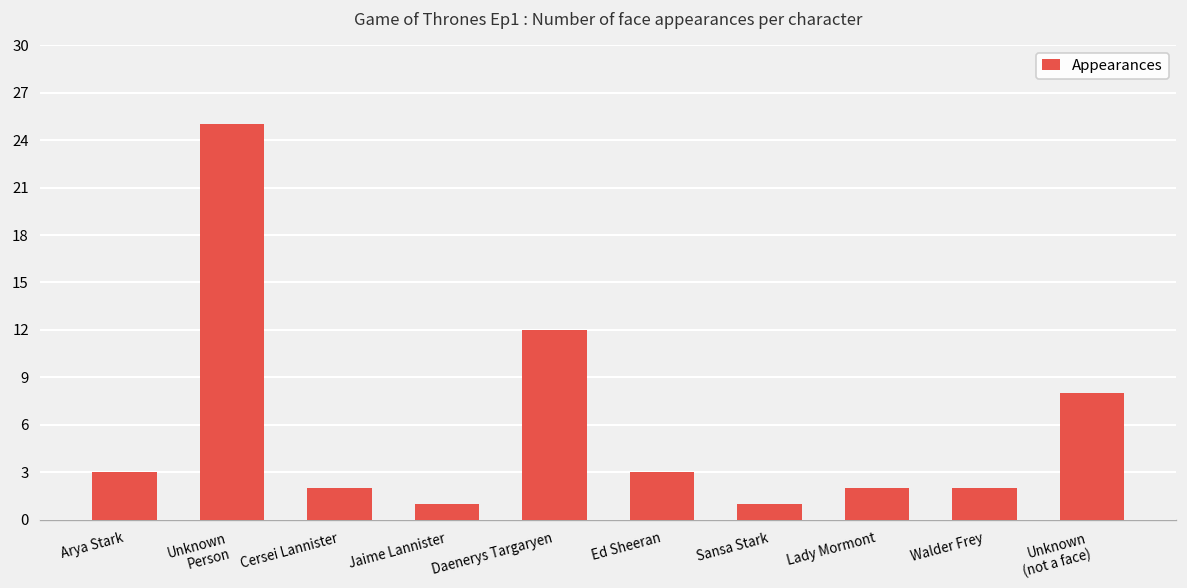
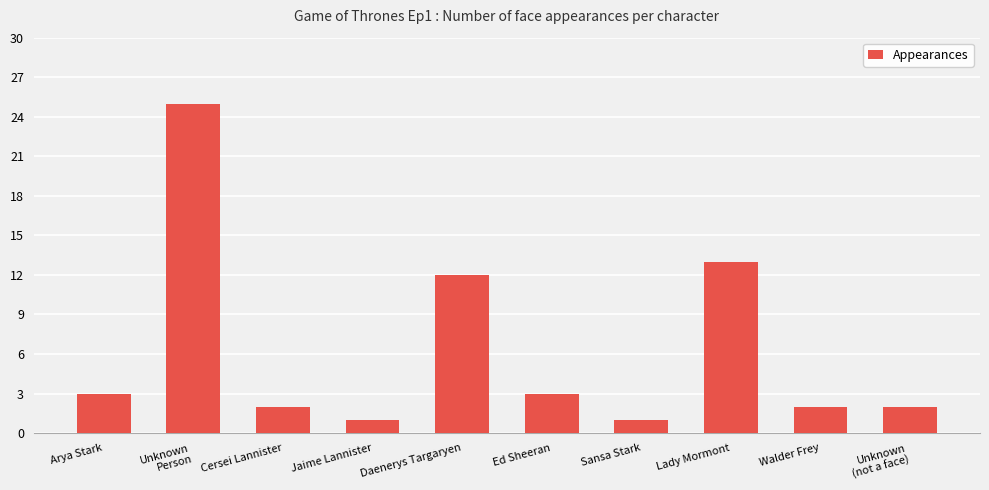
Lady Mormont: 2 -> 13
Unknown (not a face): 8 -> 2
